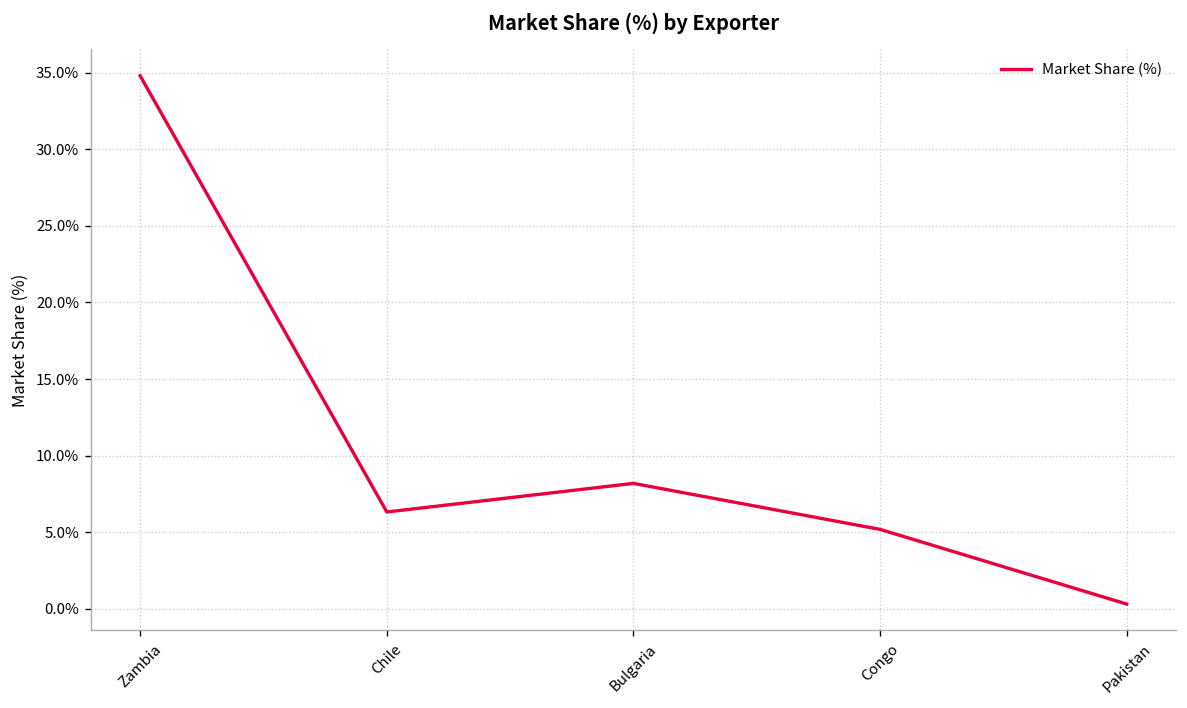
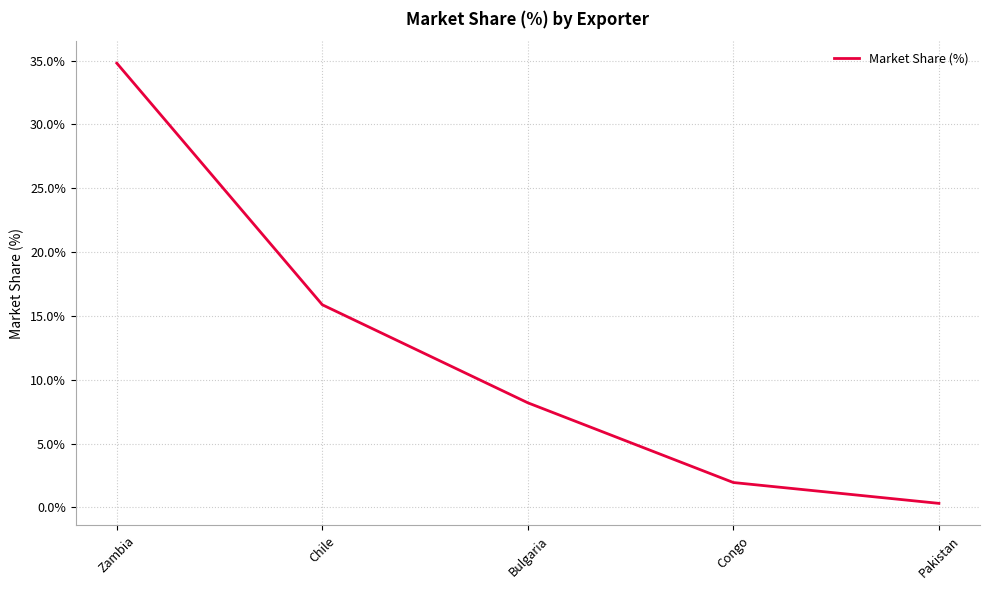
Chile: 6.3% -> 15.9%
Congo: 5.2% -> 1.9%
